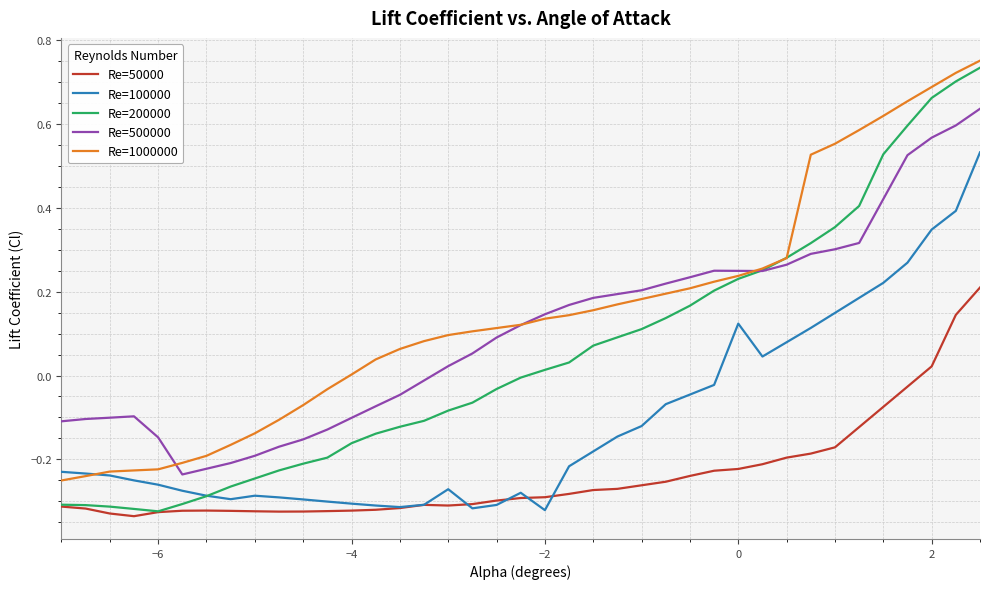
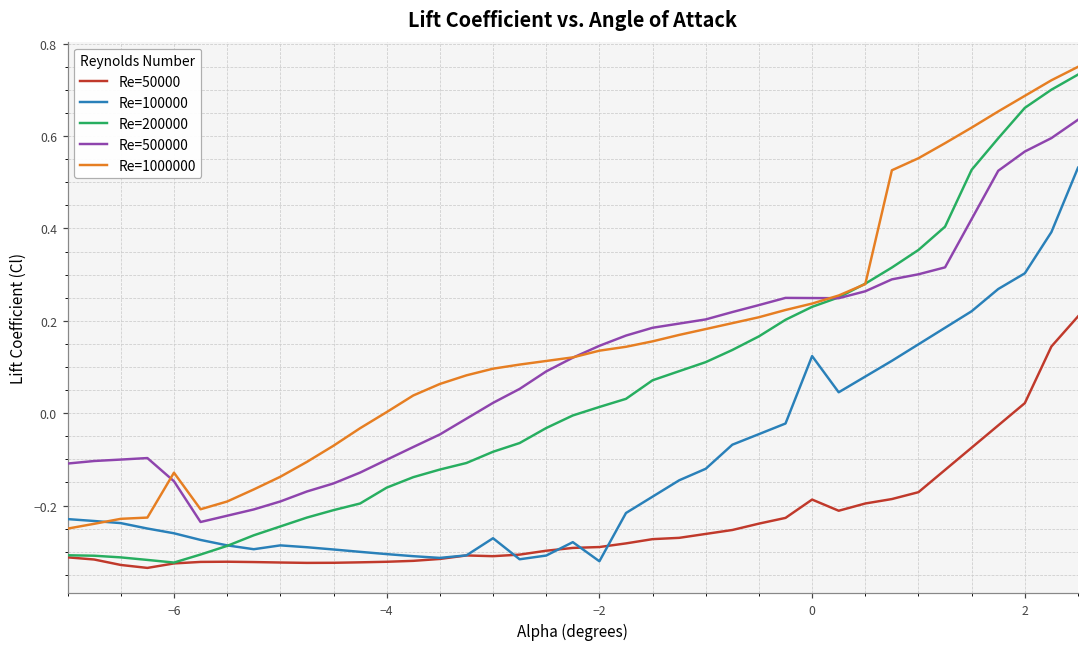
Re=1000000, −6: -0.22 -> -0.13
Re=50000, 0: -0.22 -> -0.19
Re=100000, 2: 0.35 -> 0.30
